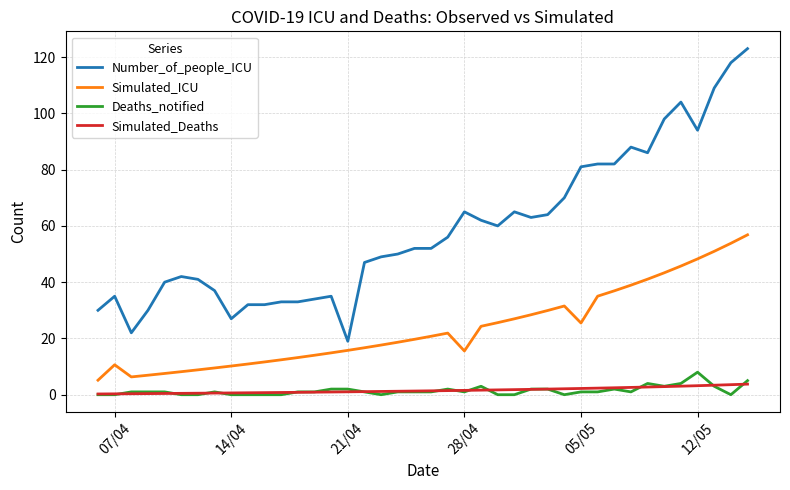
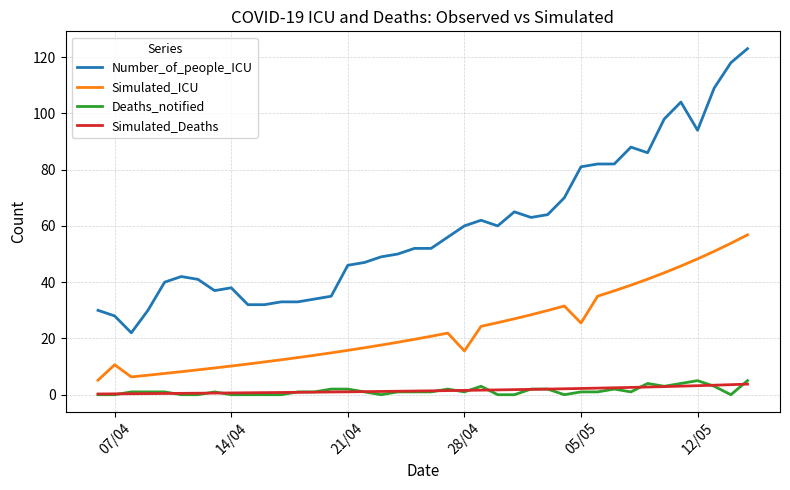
Number_of_people_ICU, 07/04: 35 -> 28
Number_of_people_ICU, 14/04: 27 -> 38
Number_of_people_ICU, 21/04: 19 -> 46
Number_of_people_ICU, 28/04: 65 -> 60
Deaths_notified, 12/05: 8 -> 5
